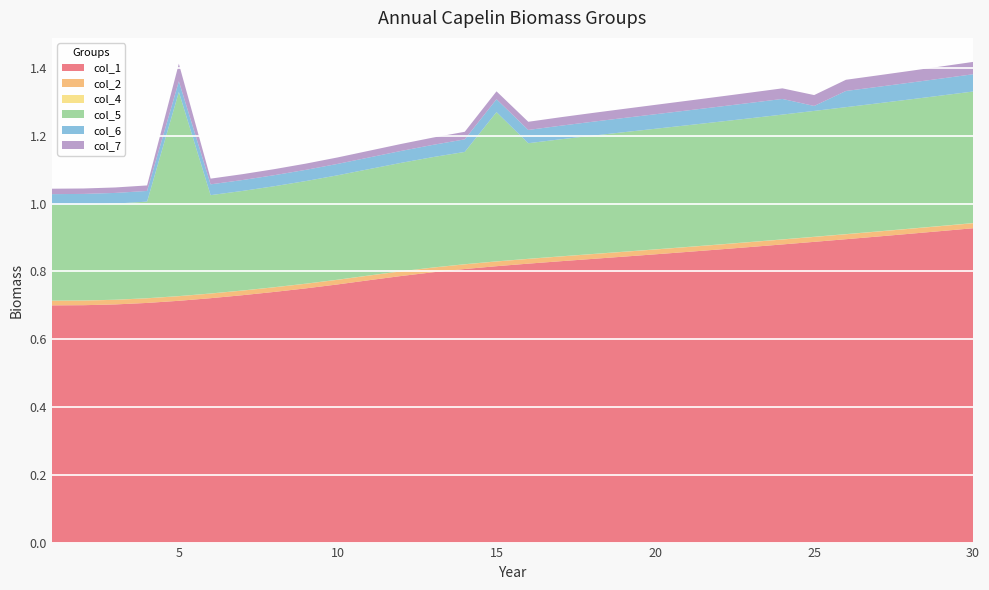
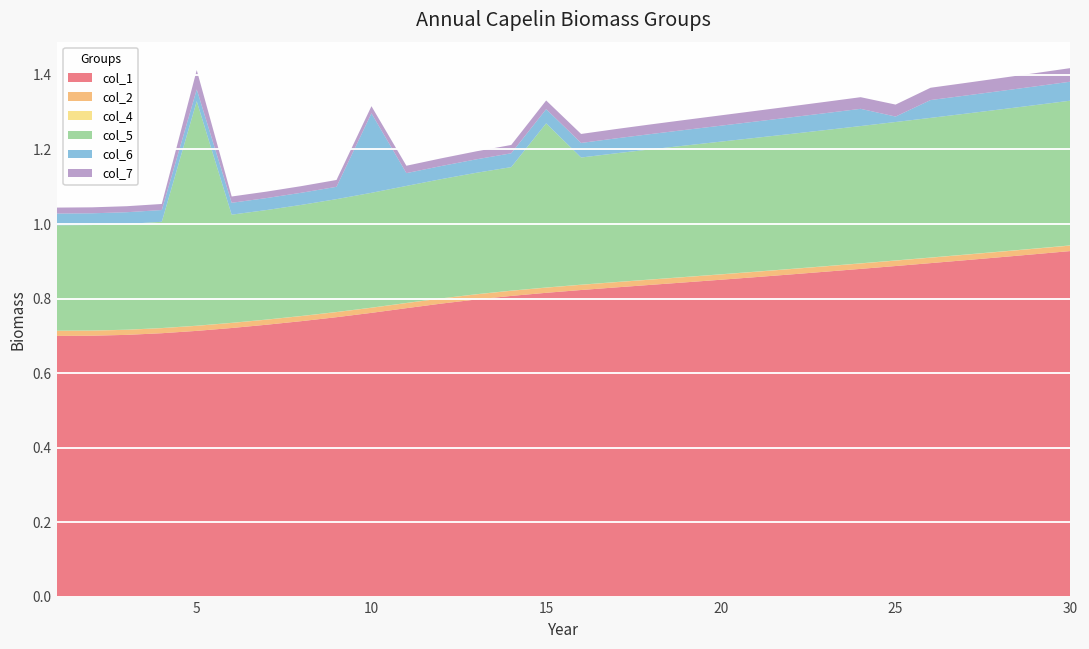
col_6, 10: 0.03 -> 0.21
